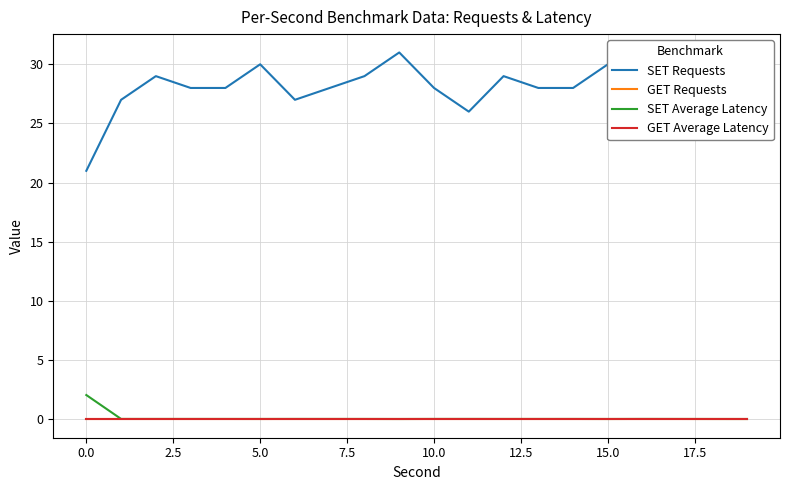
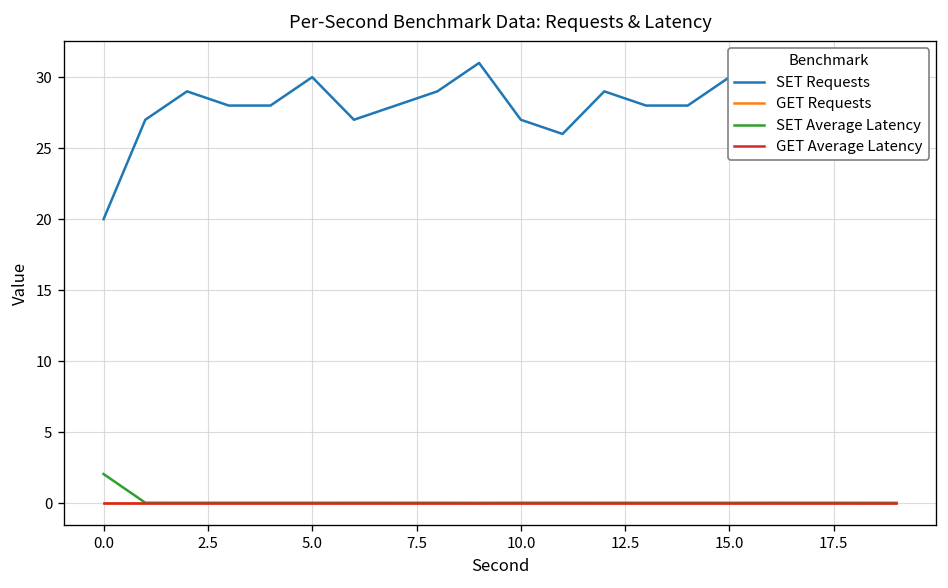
SET Requests, 0.0: 21 -> 20
SET Requests, 10.0: 28 -> 27
